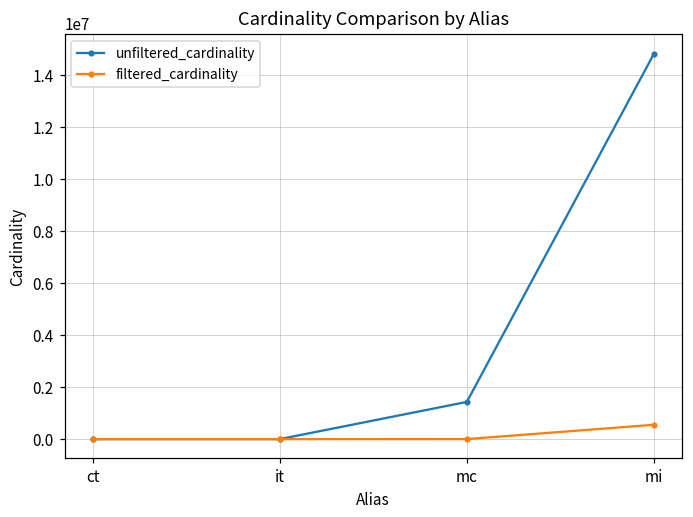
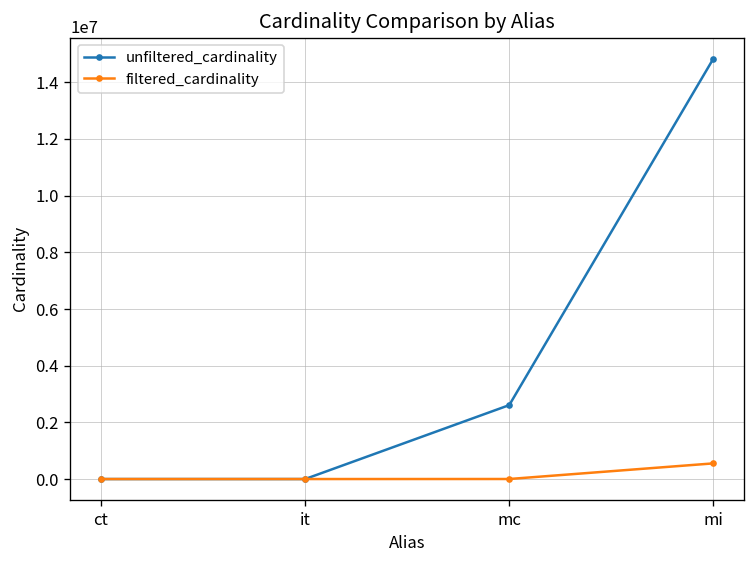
unfiltered_cardinality, mc: 1400000 -> 2600000
